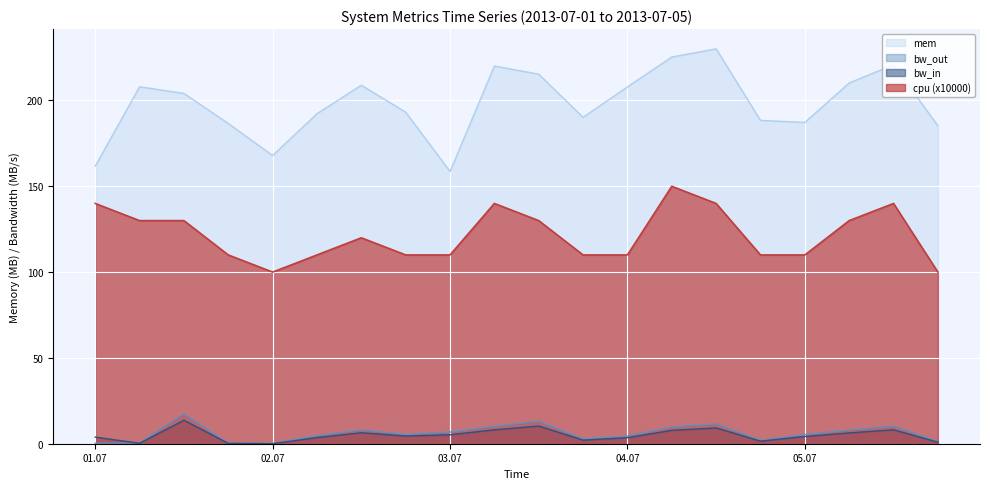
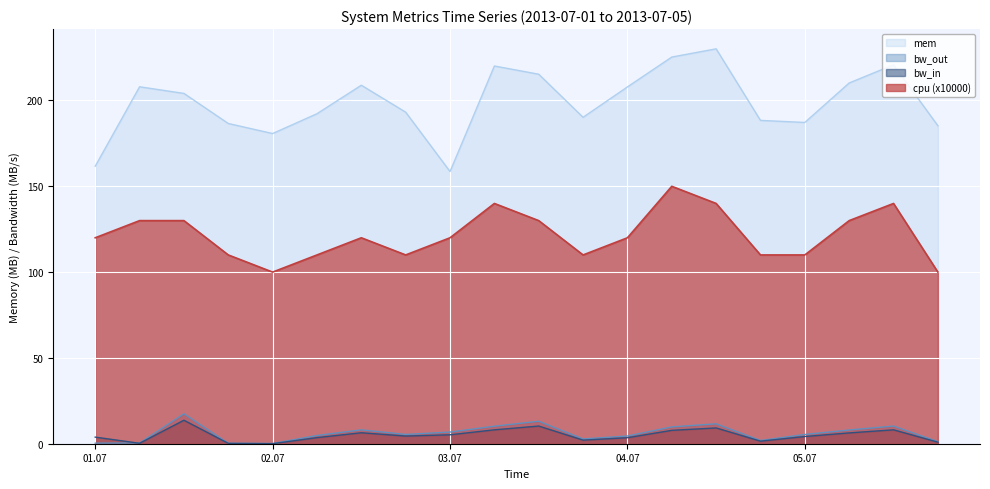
cpu (x10000), 01.07: 140 -> 120
mem, 02.07: 168 -> 181
cpu (x10000), 03.07: 110 -> 120
cpu (x10000), 04.07: 110 -> 120
